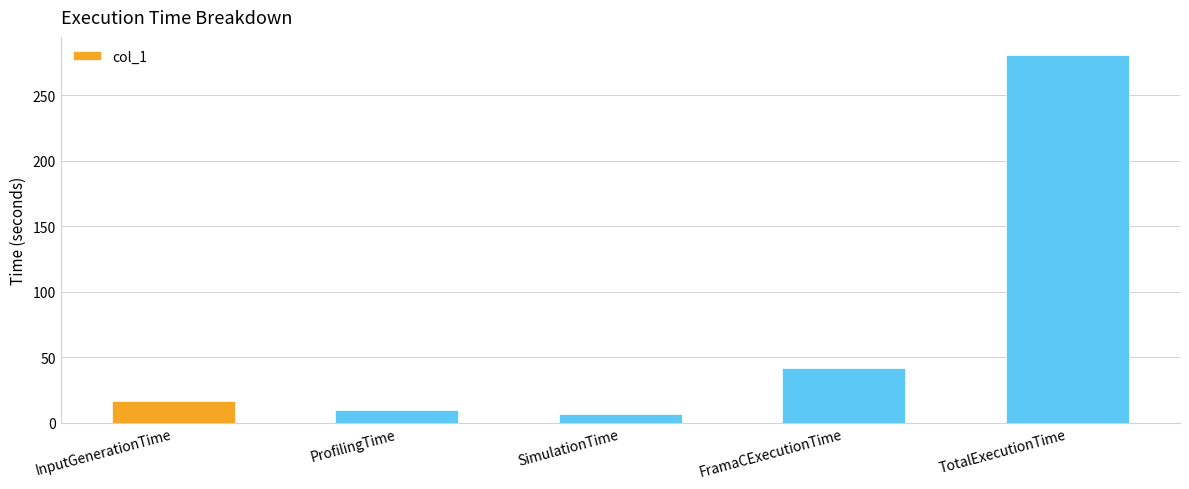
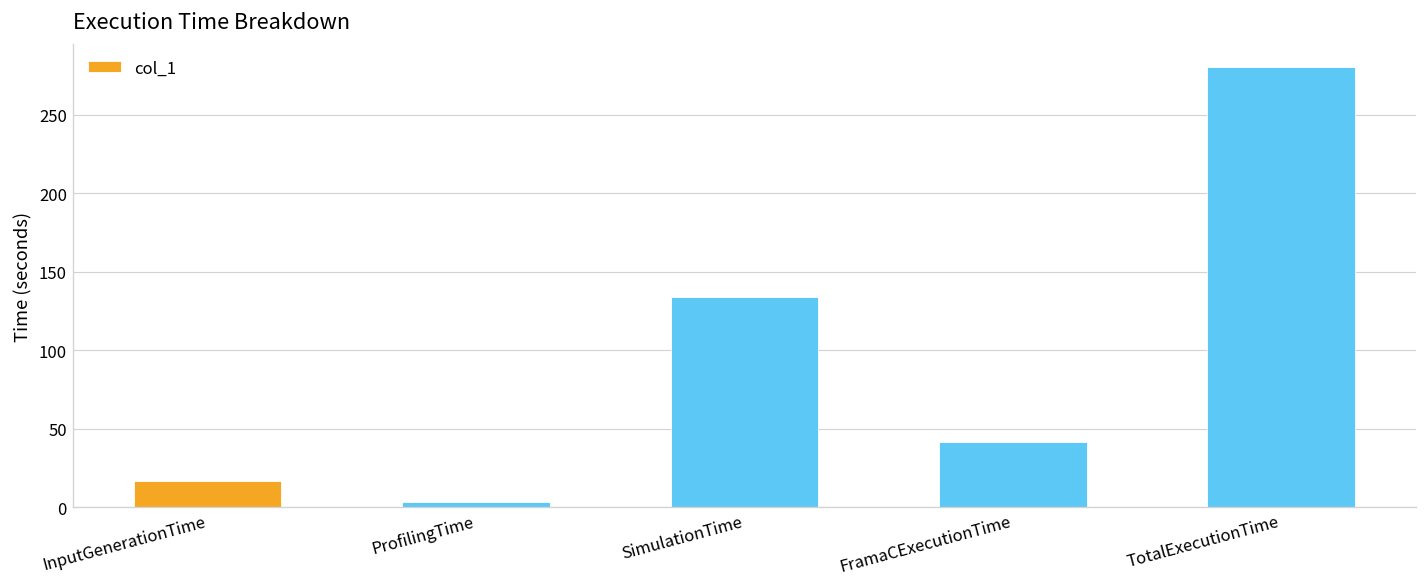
ProfilingTime: 10 -> 3
SimulationTime: 6 -> 134
